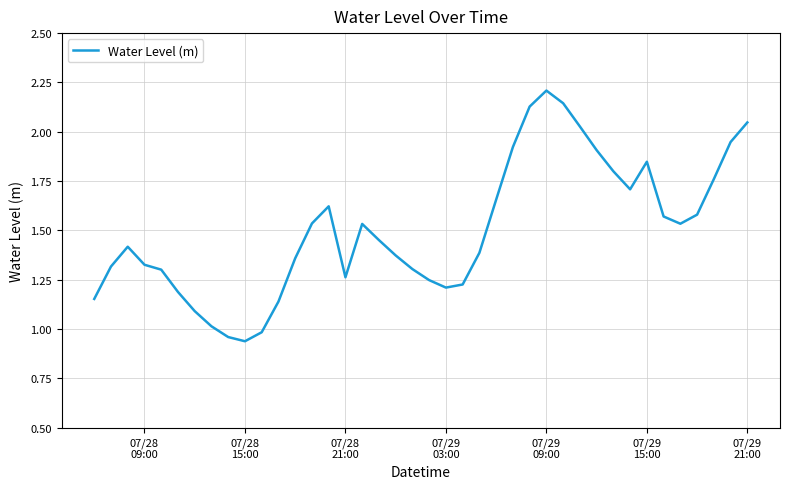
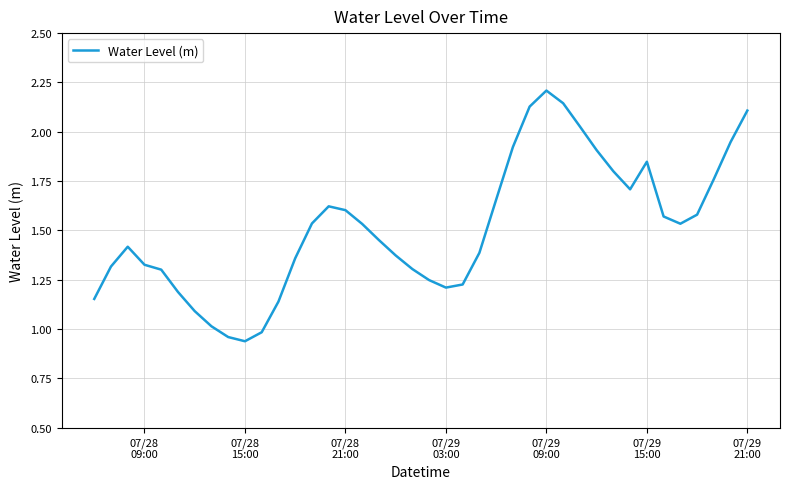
07/28 21:00: 1.26 -> 1.60
07/29 21:00: 2.05 -> 2.11
